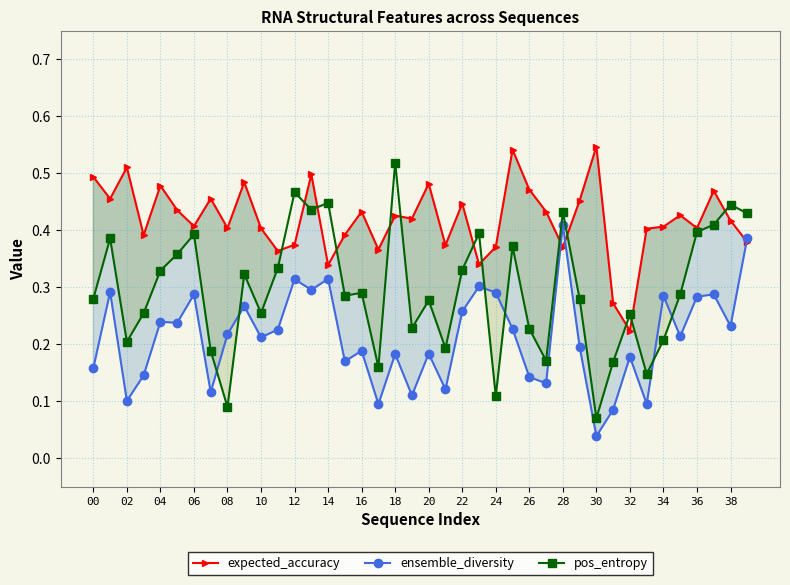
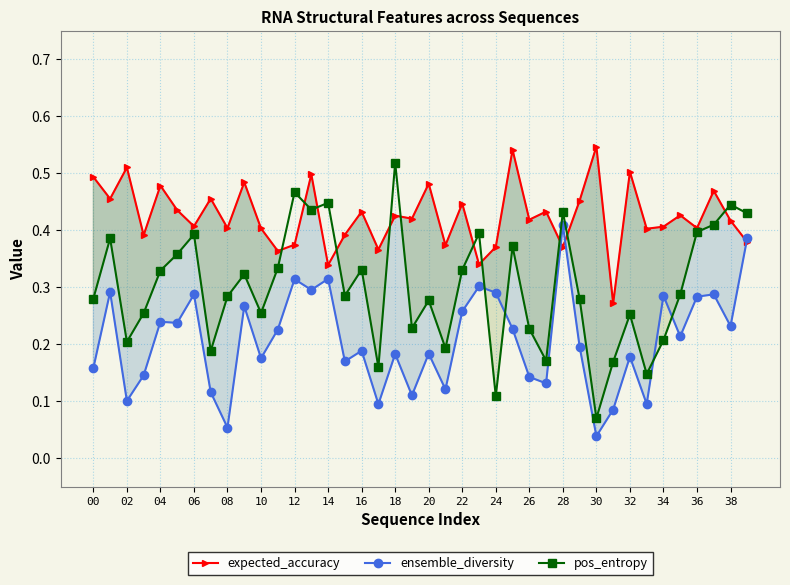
ensemble_diversity, 08: 0.22 -> 0.05
pos_entropy, 08: 0.09 -> 0.28
ensemble_diversity, 10: 0.21 -> 0.18
pos_entropy, 16: 0.29 -> 0.33
expected_accuracy, 26: 0.47 -> 0.42
expected_accuracy, 32: 0.22 -> 0.50
